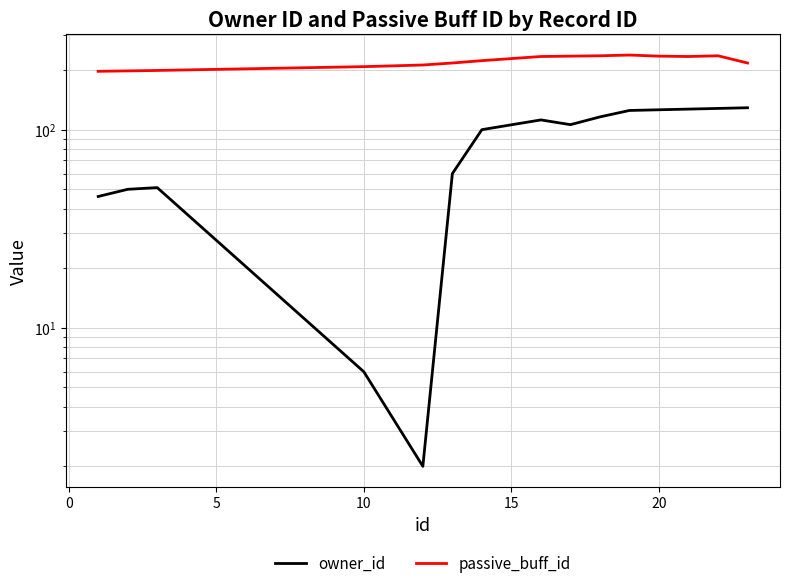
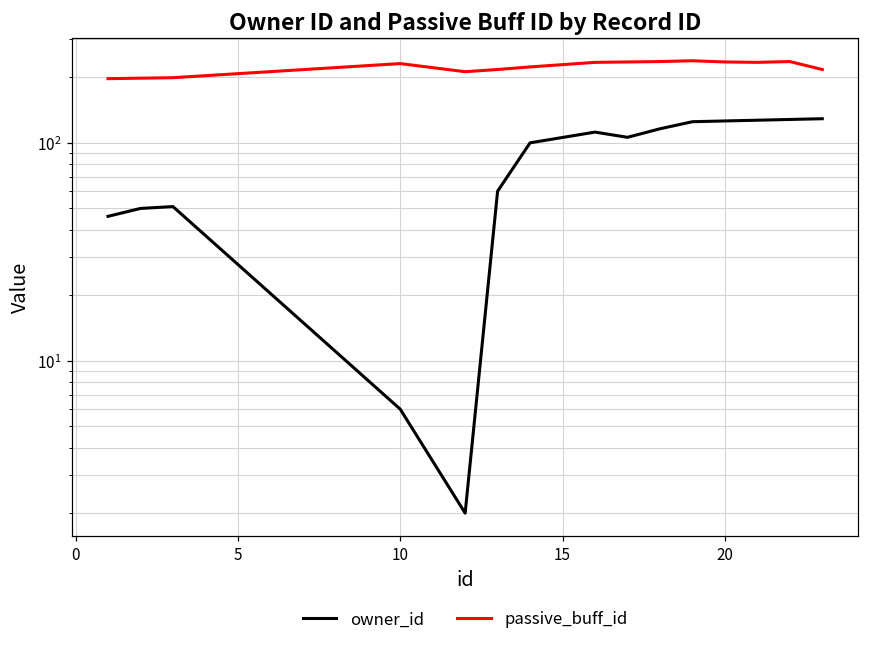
passive_buff_id, 10: 210 -> 230
